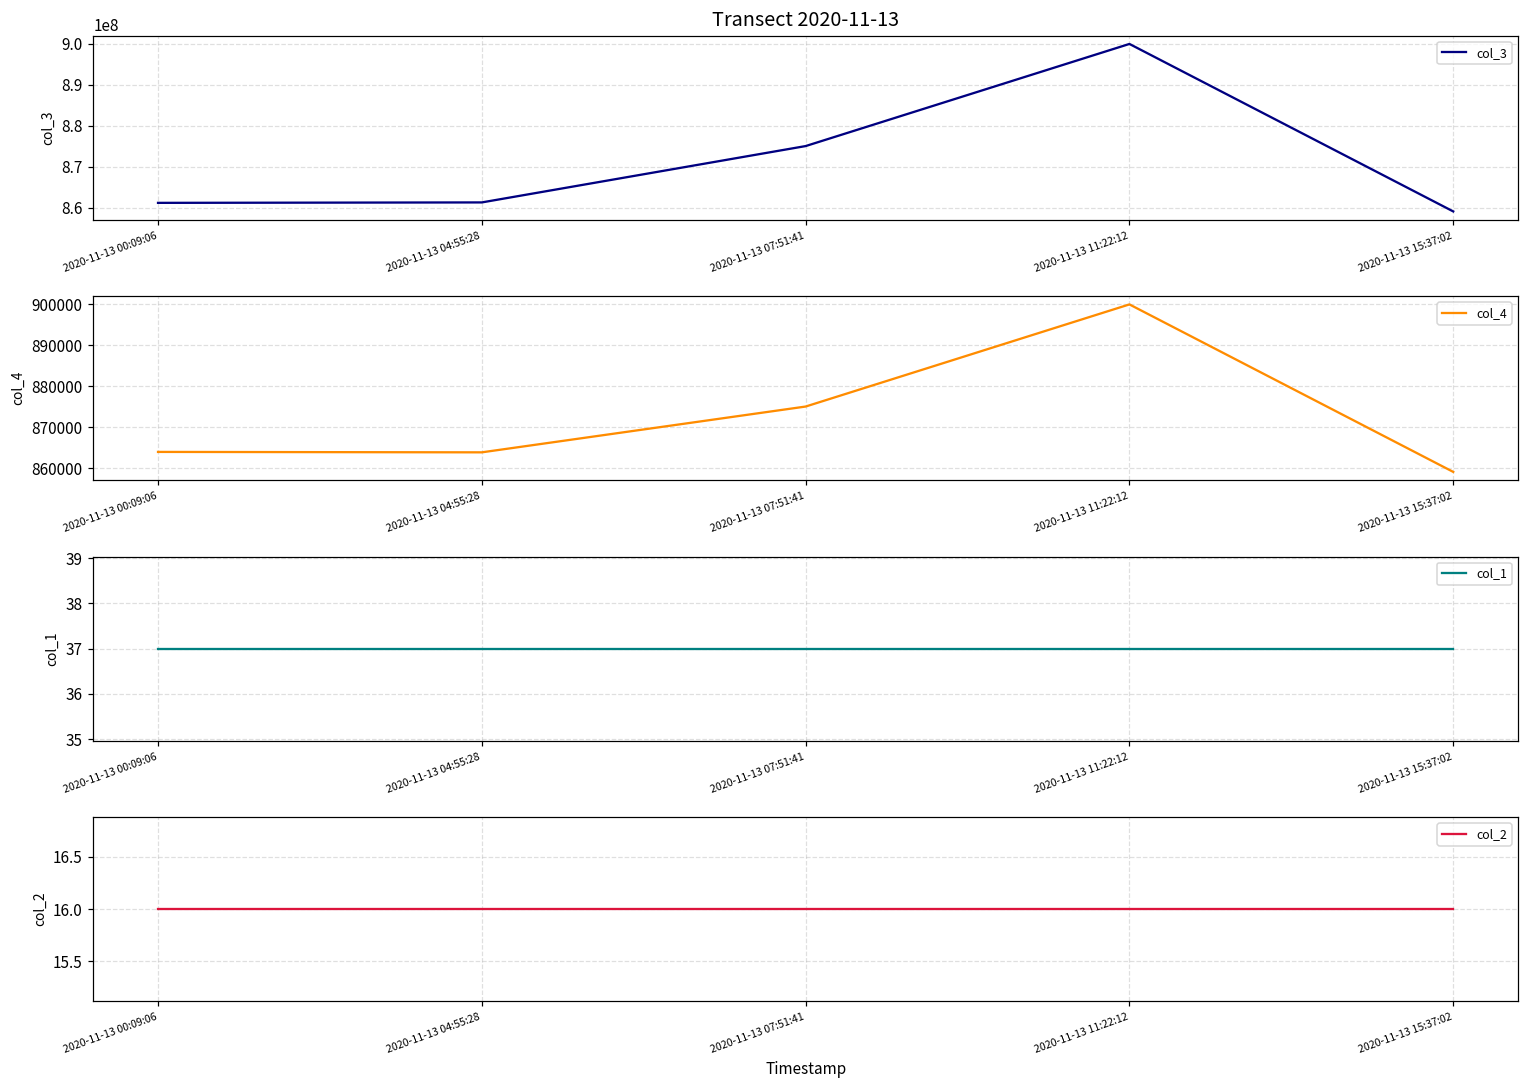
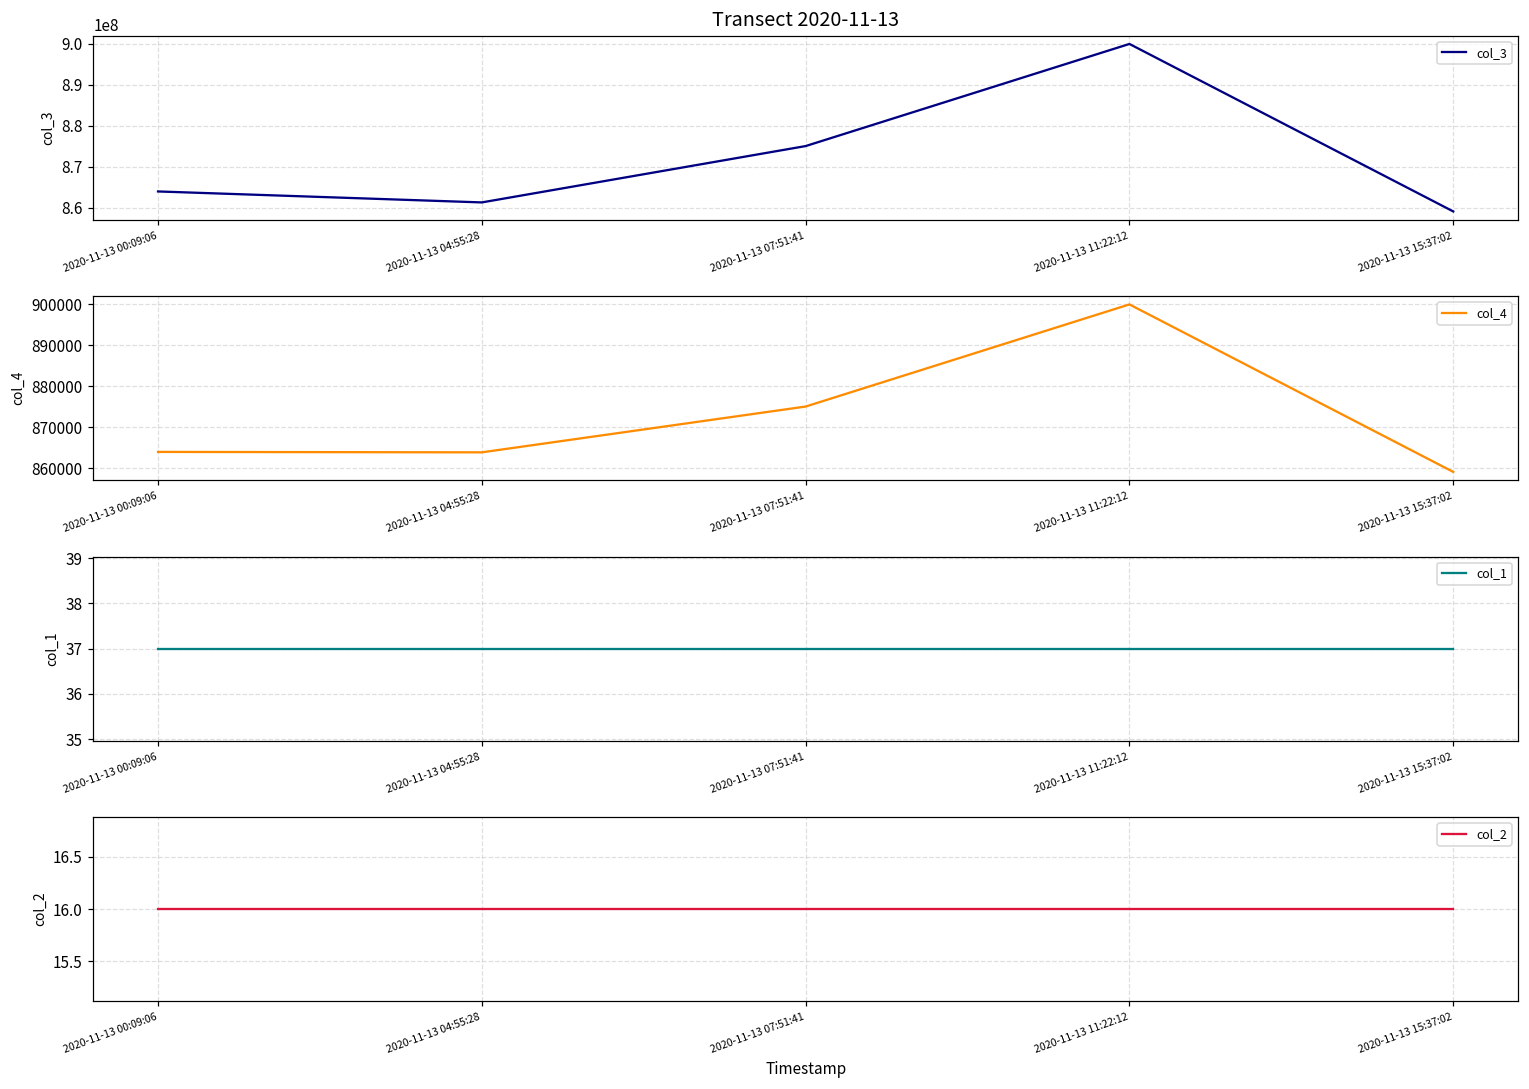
Transect 2020-11-13, 2020-11-13 00:09:06: 861000000 -> 864000000
